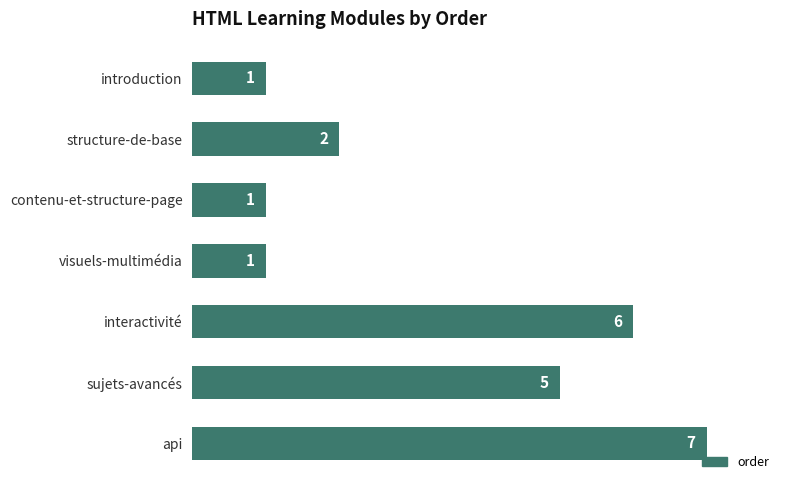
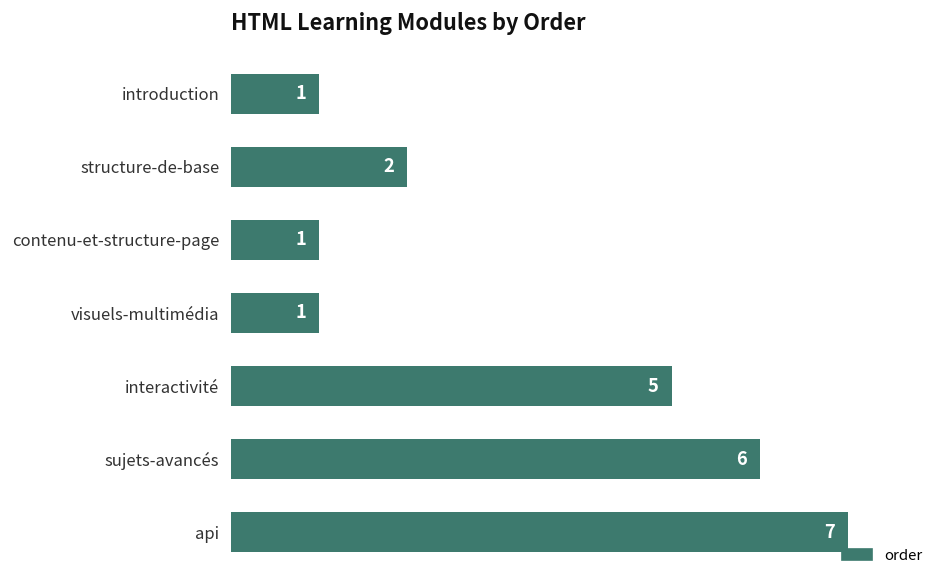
interactivité: 6 -> 5
sujets-avancés: 5 -> 6
